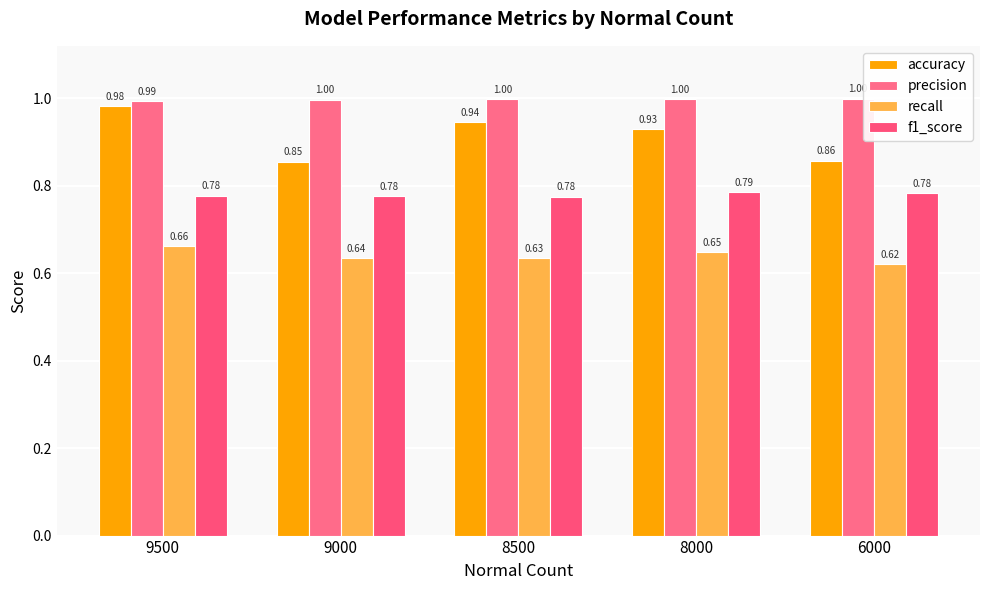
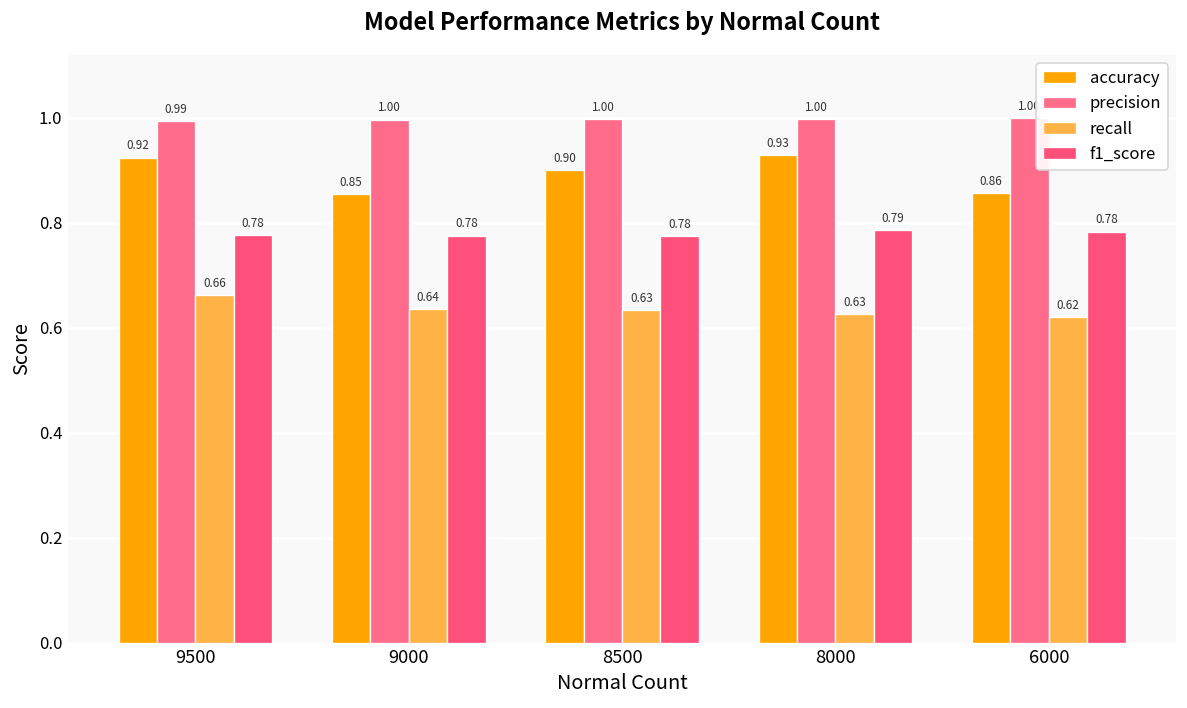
accuracy, 9500: 0.98 -> 0.92
accuracy, 8500: 0.94 -> 0.90
recall, 8000: 0.65 -> 0.63
